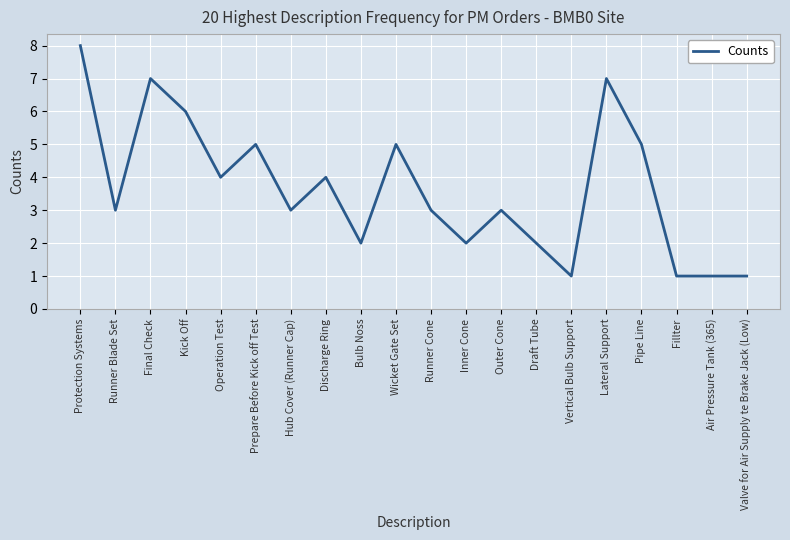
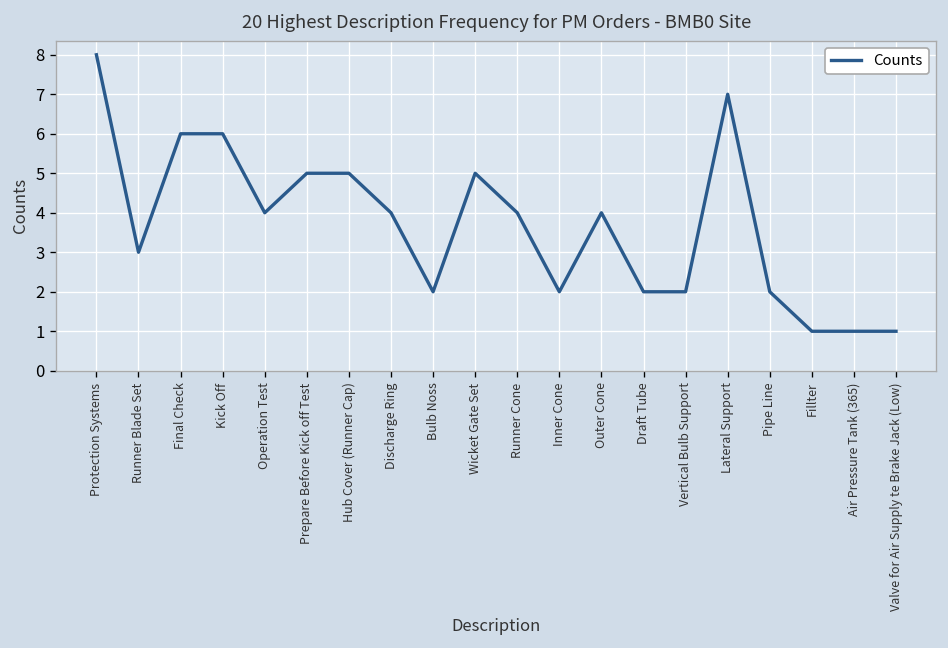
Final Check: 7 -> 6
Hub Cover (Runner Cap): 3 -> 5
Runner Cone: 3 -> 4
Outer Cone: 3 -> 4
Vertical Bulb Support: 1 -> 2
Pipe Line: 5 -> 2
